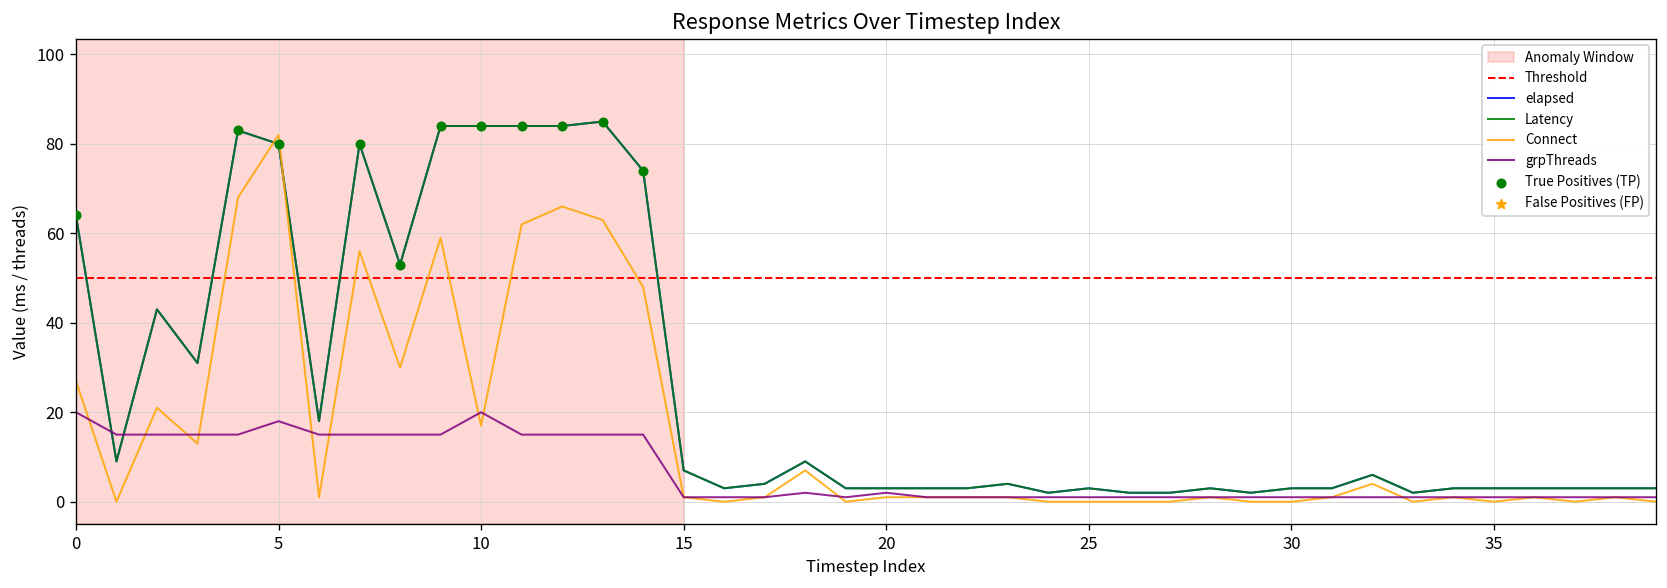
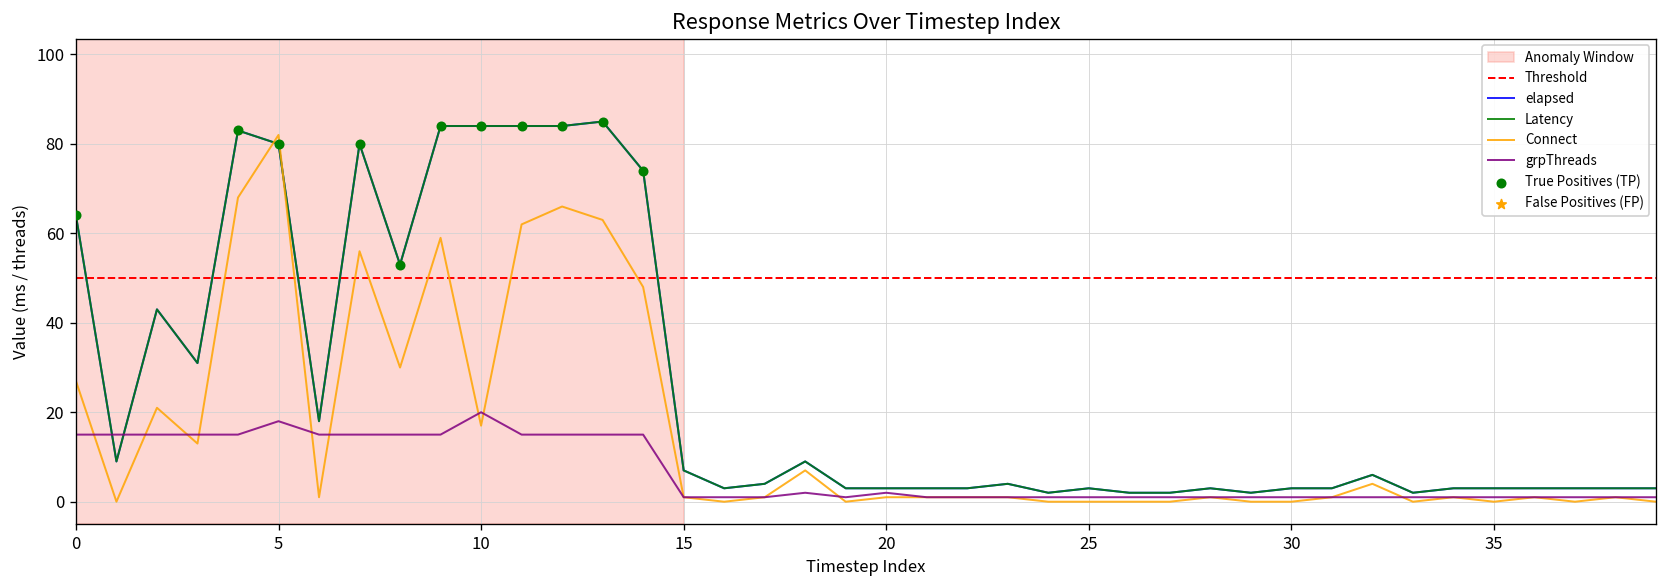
grpThreads, 0: 20 -> 15
